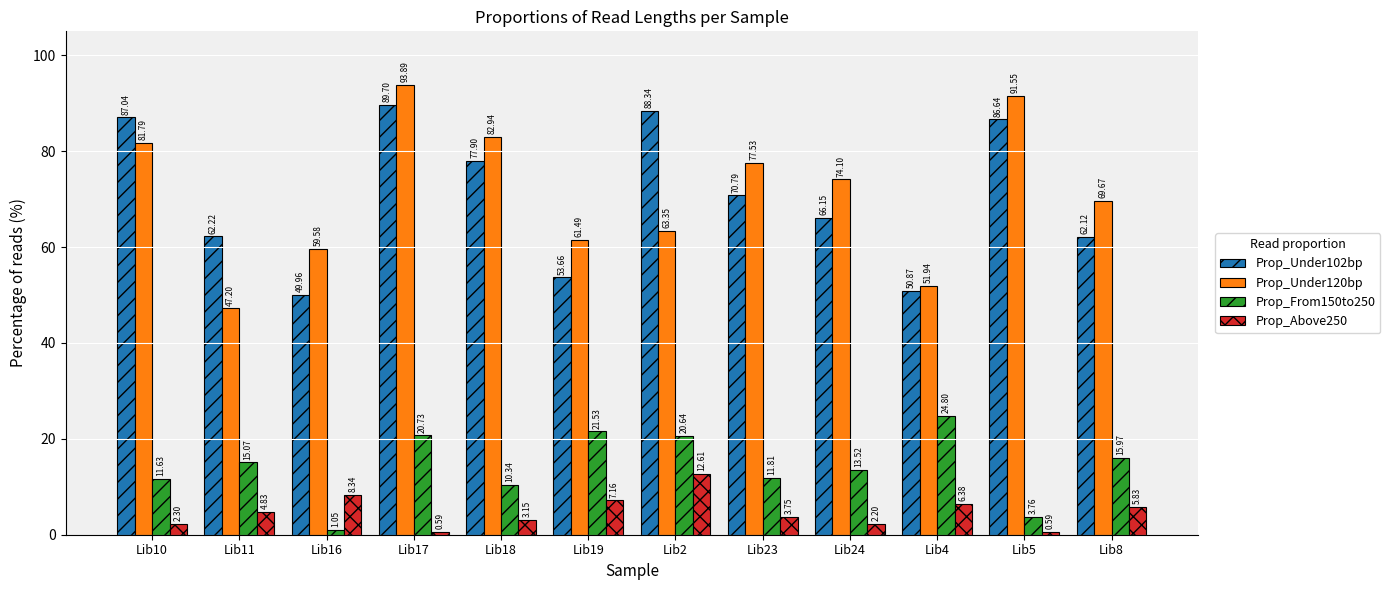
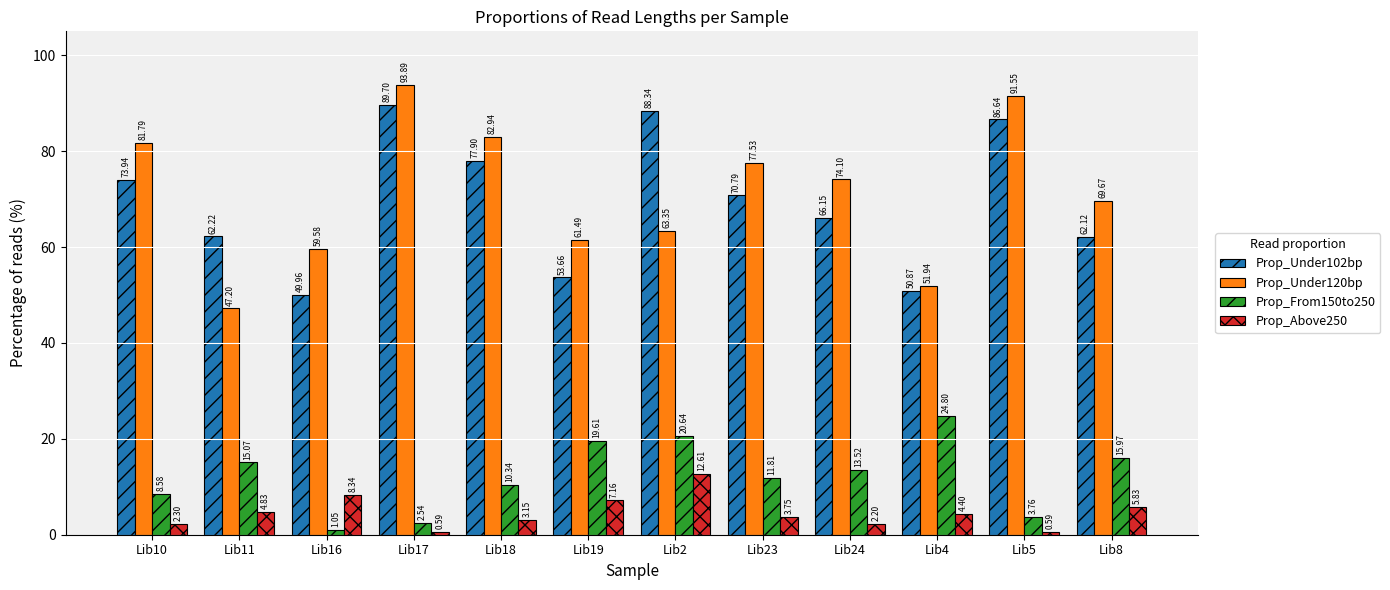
Prop_Under102bp, Lib10: 87.04 -> 73.94
Prop_From150to250, Lib10: 11.63 -> 8.58
Prop_From150to250, Lib17: 20.73 -> 2.54
Prop_From150to250, Lib19: 21.53 -> 19.61
Prop_Above250, Lib4: 6.38 -> 4.40
